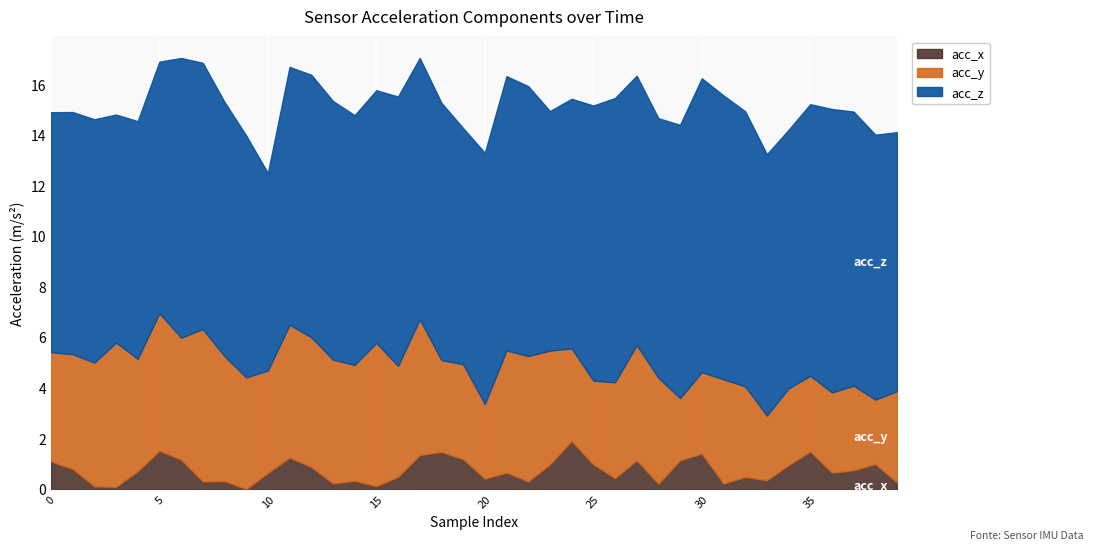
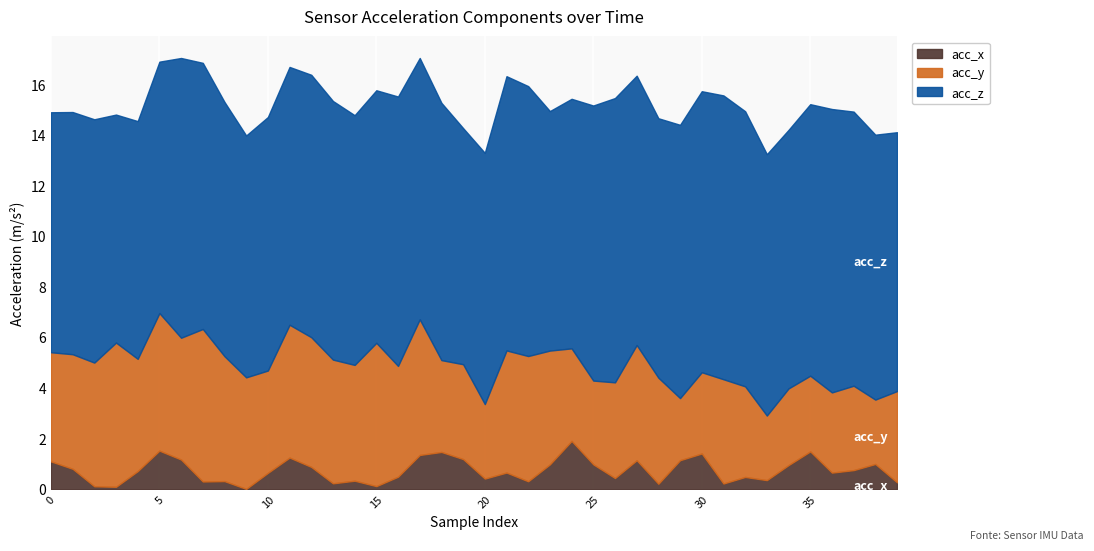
acc_z, 10: 7.8 -> 10.0
acc_z, 30: 11.6 -> 11.1
